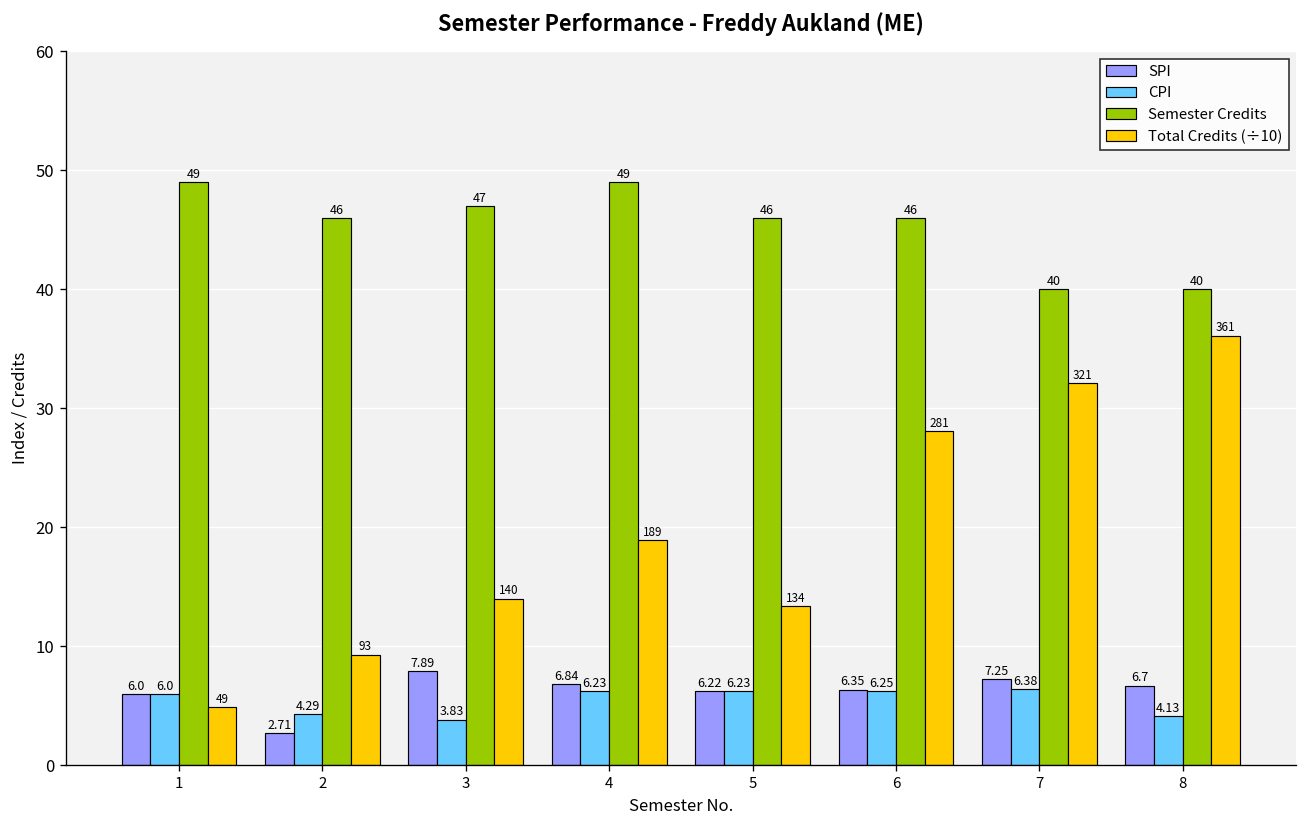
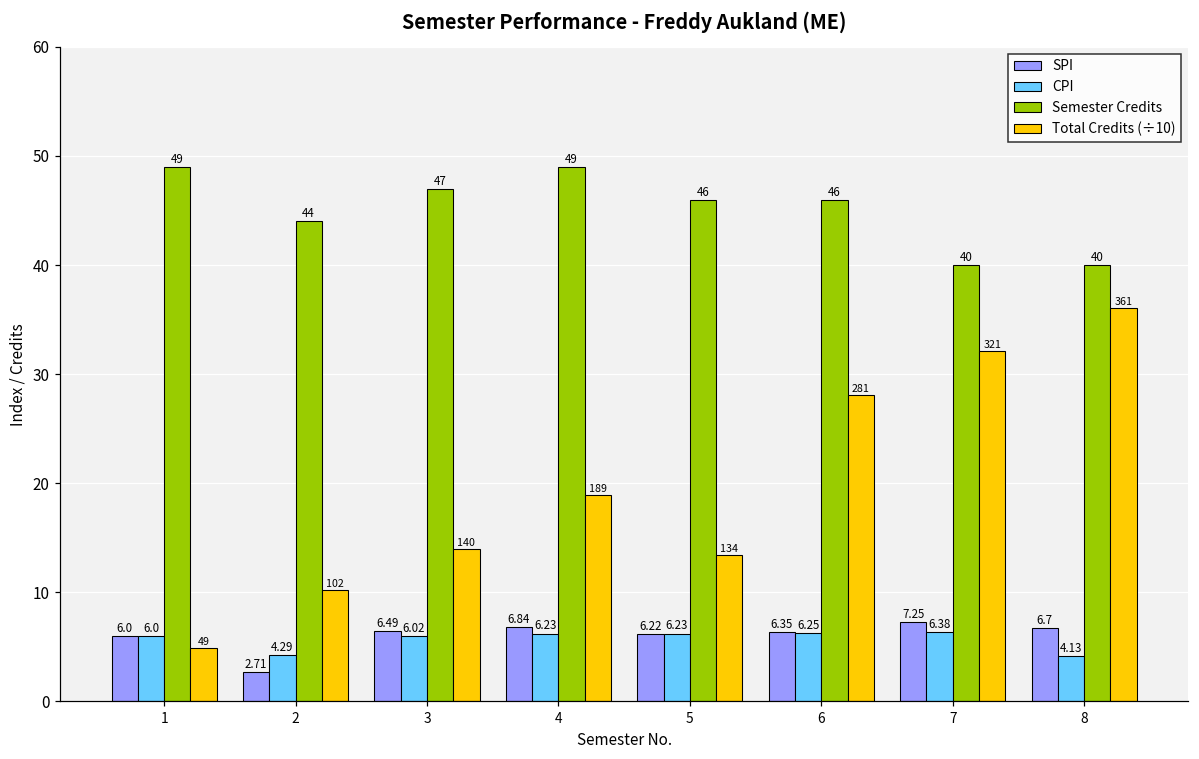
Semester Credits, 2: 46 -> 44
Total Credits (÷10), 2: 93 -> 102
SPI, 3: 7.89 -> 6.49
CPI, 3: 3.83 -> 6.02
